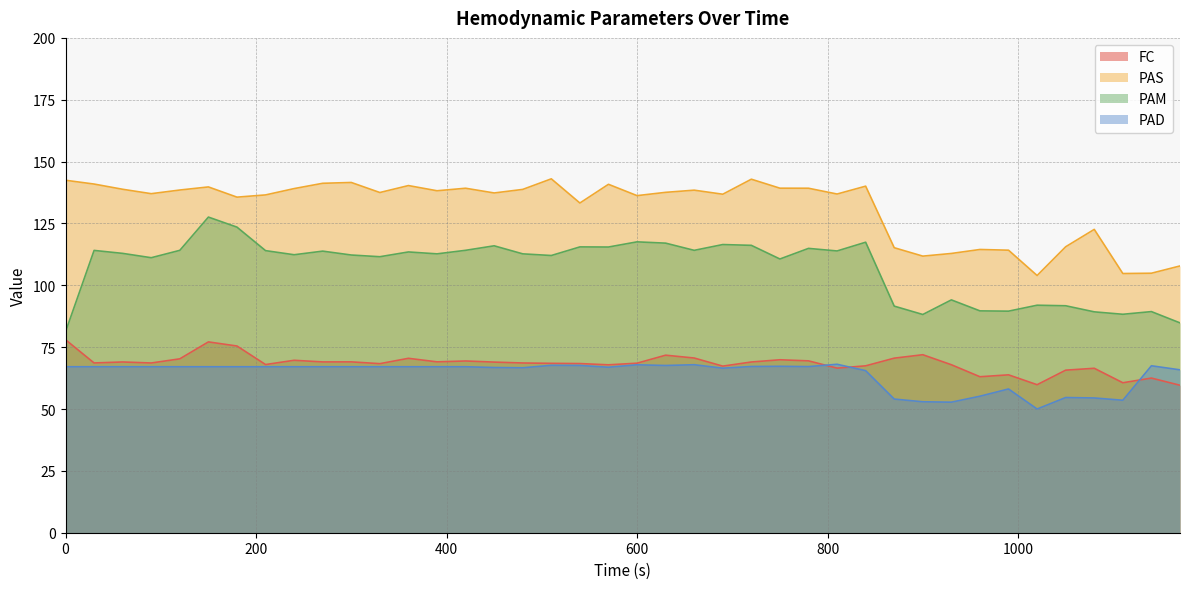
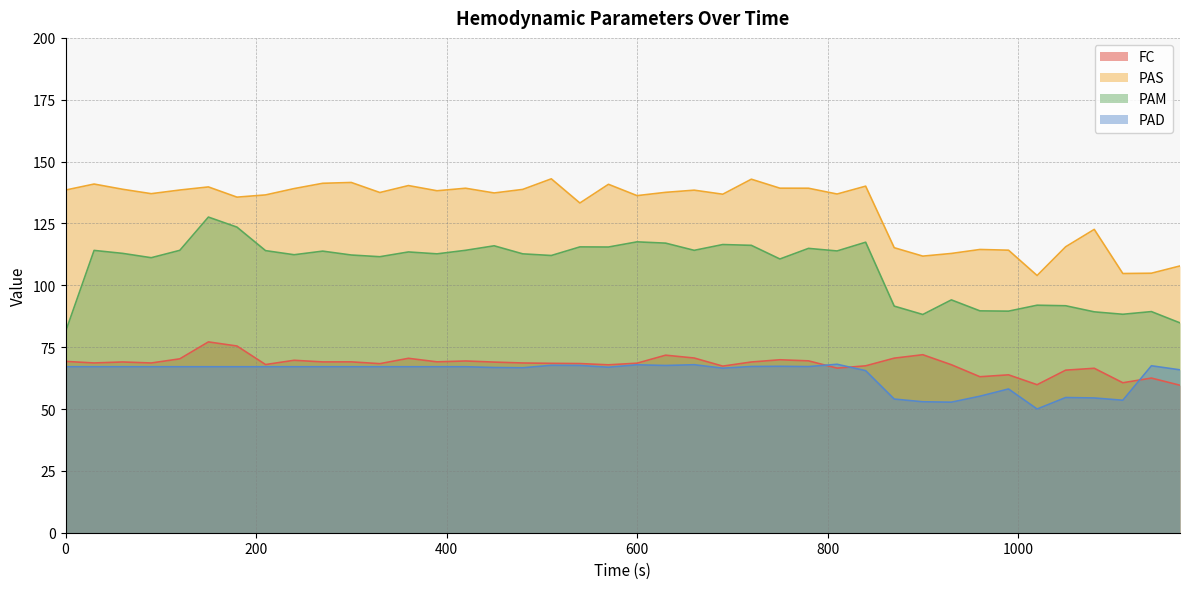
FC, 0: 78 -> 69
PAS, 0: 142 -> 138
